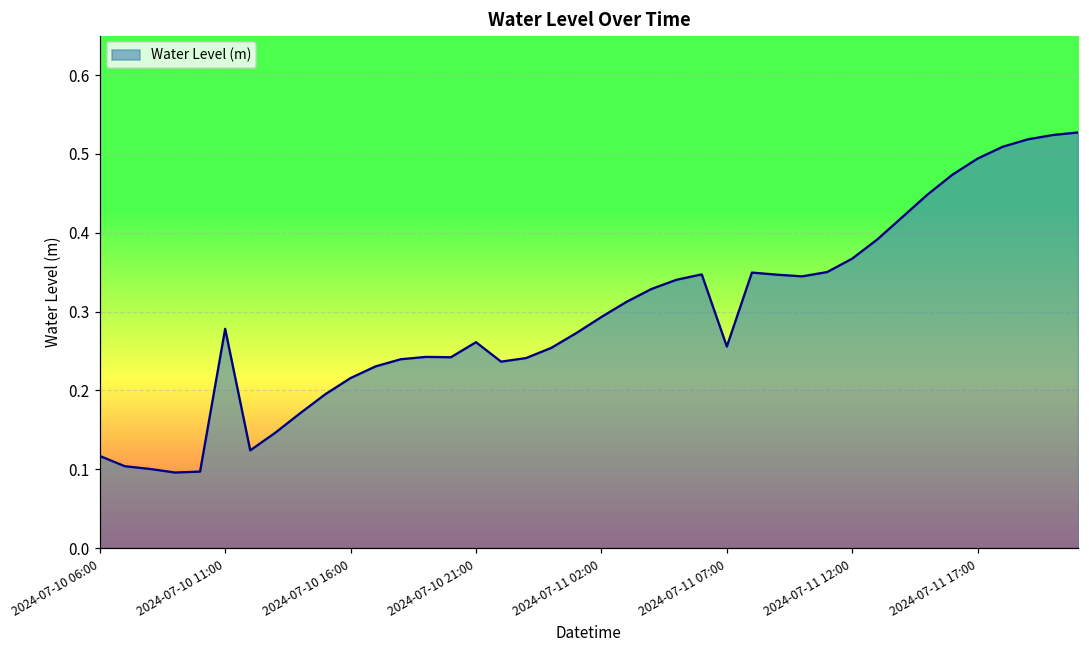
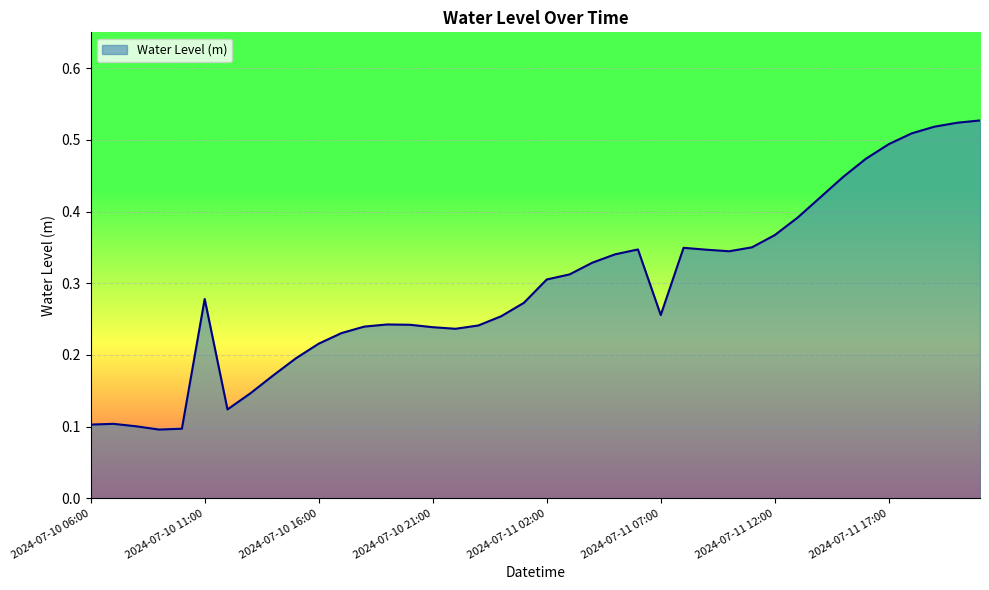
2024-07-10 06:00: 0.12 -> 0.10
2024-07-10 21:00: 0.26 -> 0.24
2024-07-11 02:00: 0.29 -> 0.31
